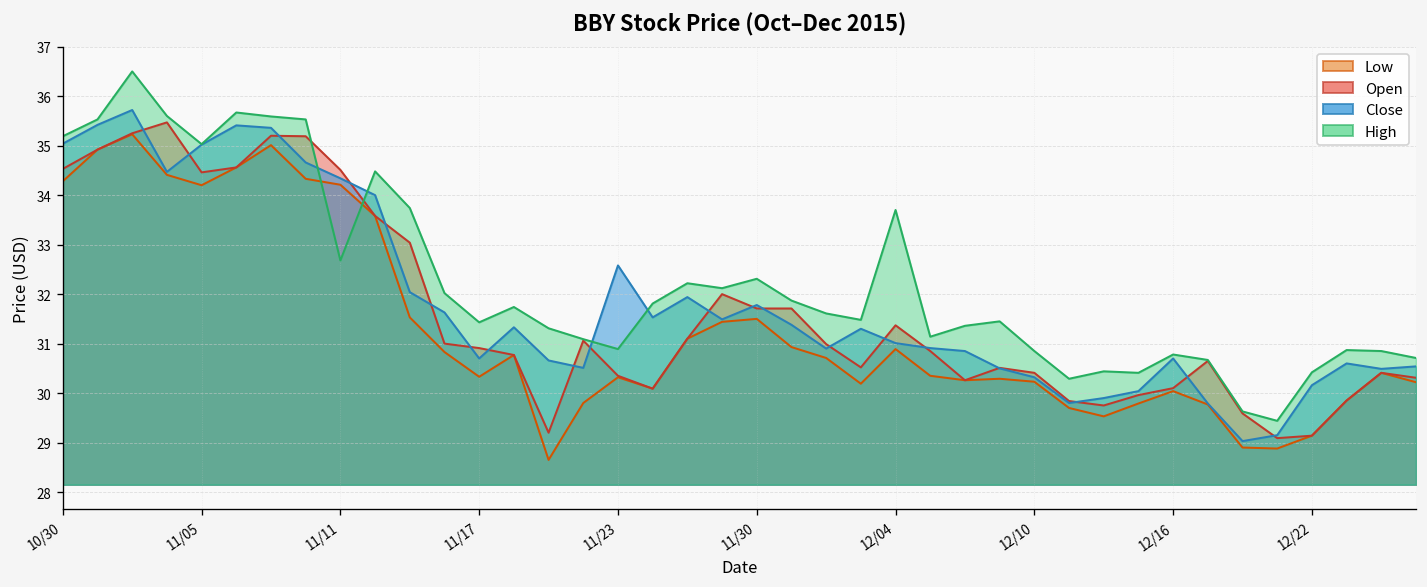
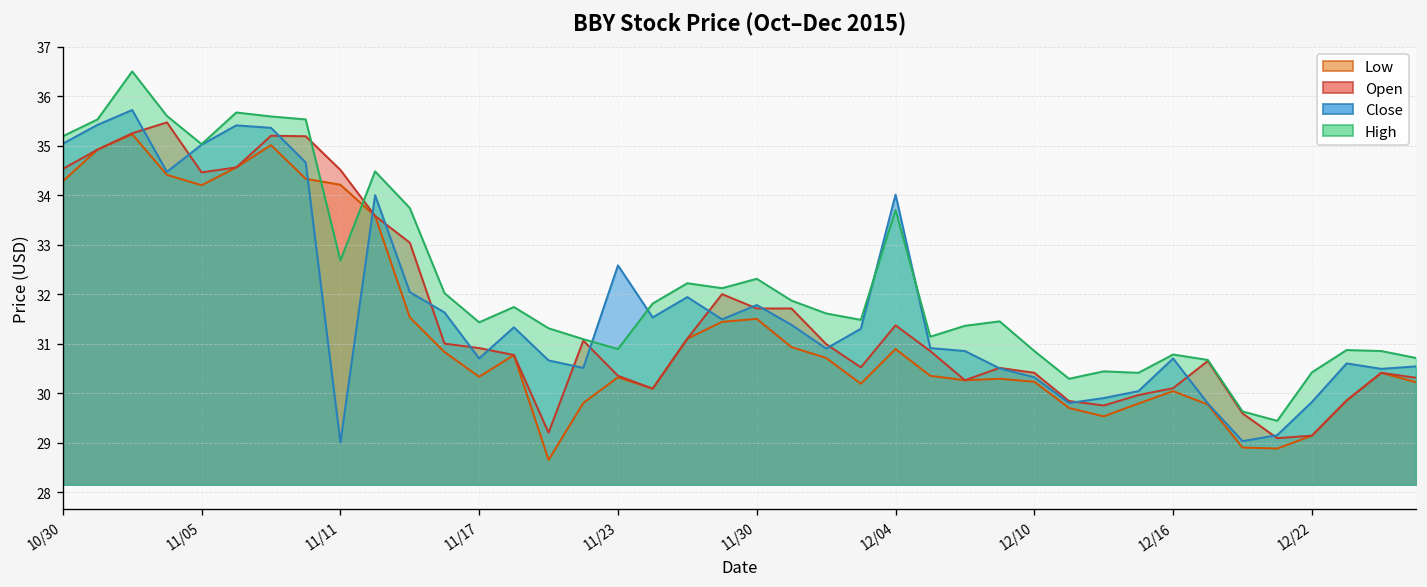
Close, 11/11: 34.3 -> 29.0
Close, 12/04: 31.0 -> 34.0
Close, 12/22: 30.2 -> 29.8
